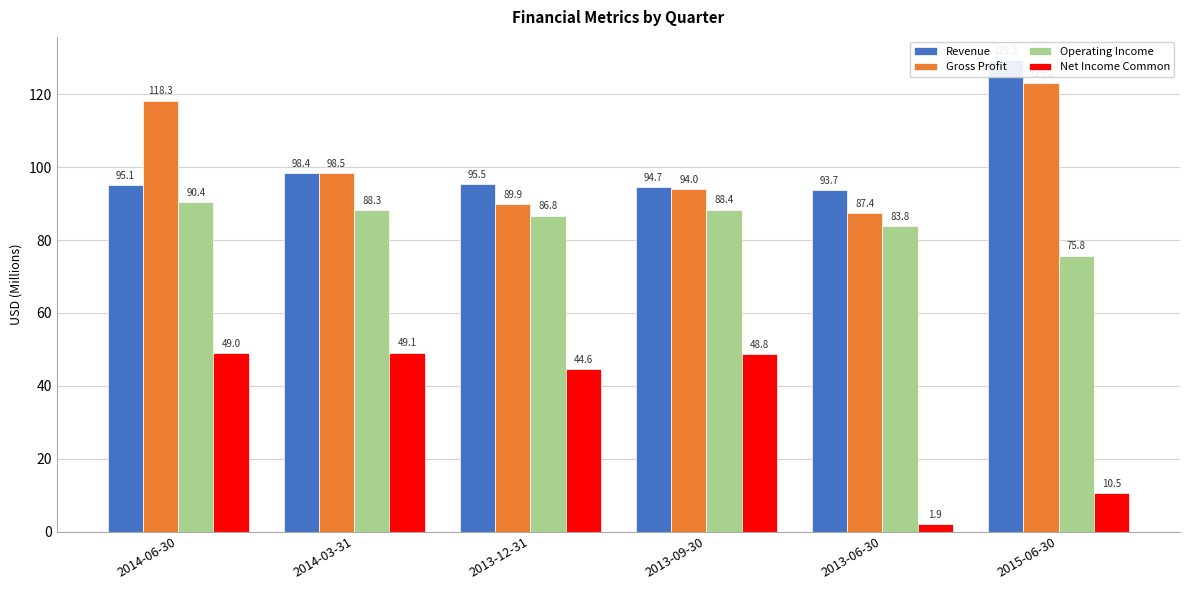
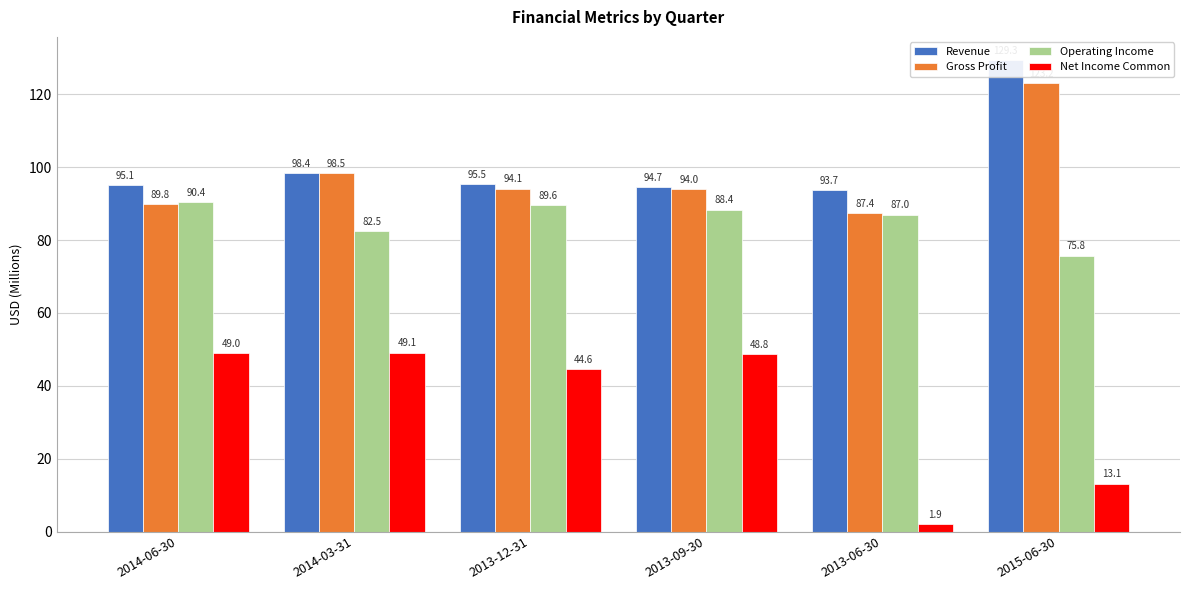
Gross Profit, 2014-06-30: 118.3 -> 89.8
Operating Income, 2014-03-31: 88.3 -> 82.5
Gross Profit, 2013-12-31: 89.9 -> 94.1
Operating Income, 2013-12-31: 86.8 -> 89.6
Operating Income, 2013-06-30: 83.8 -> 87.0
Net Income Common, 2015-06-30: 10.5 -> 13.1
